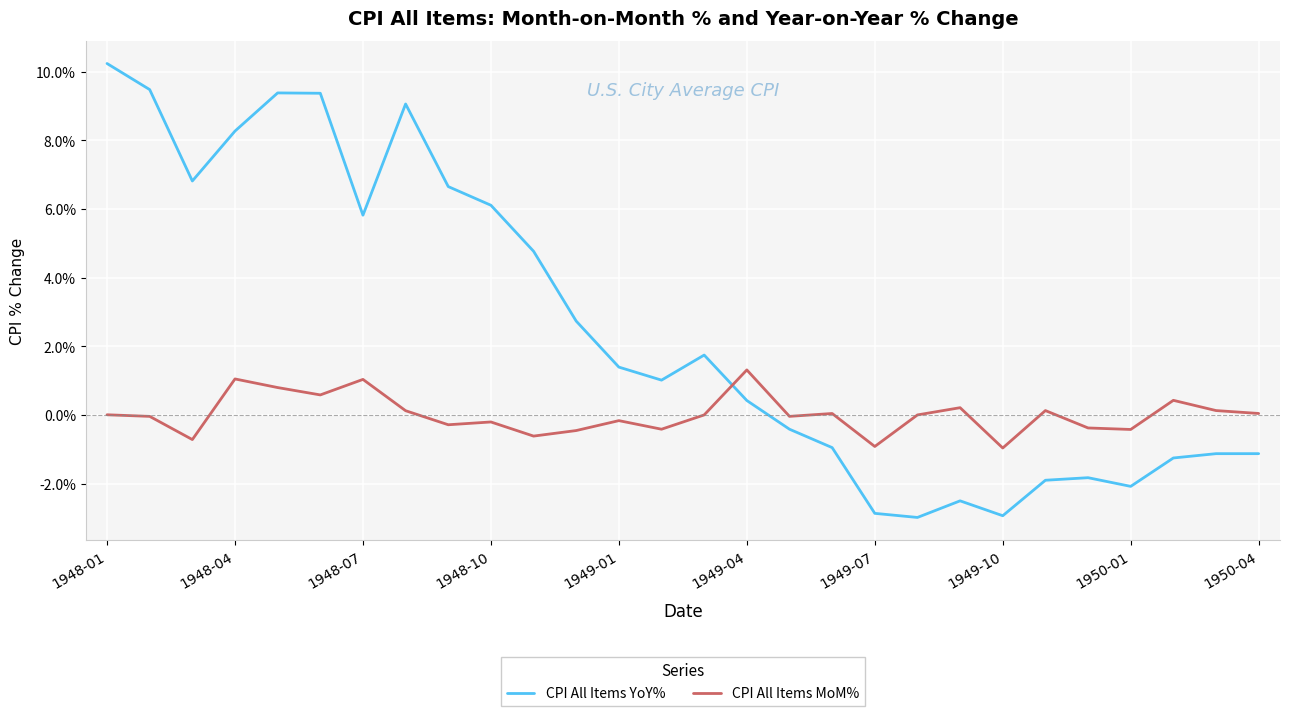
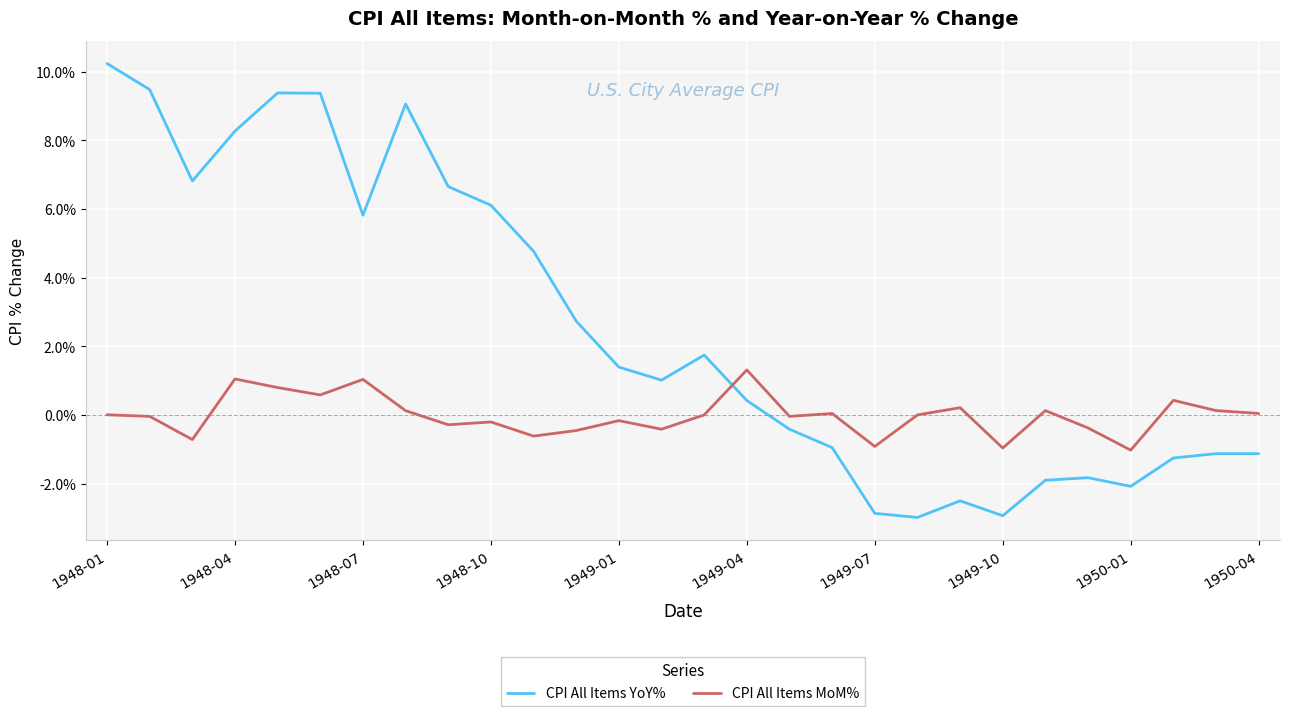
CPI All Items MoM%, 1950-01: -0.4% -> -1.0%
